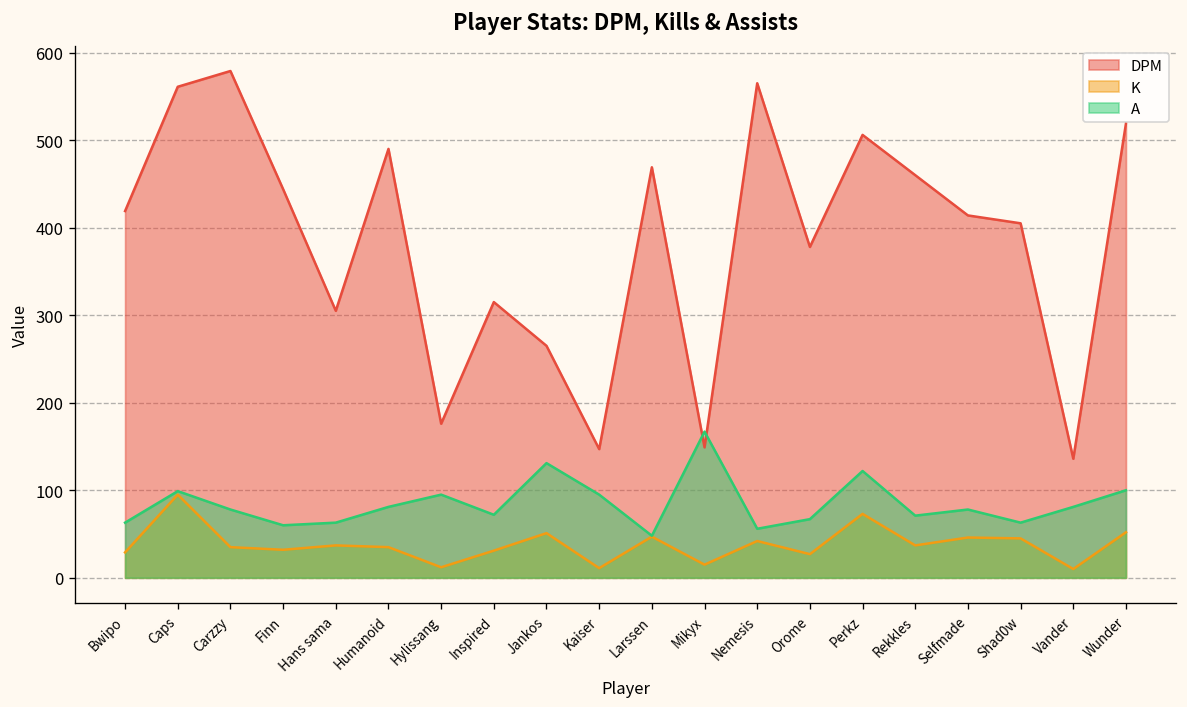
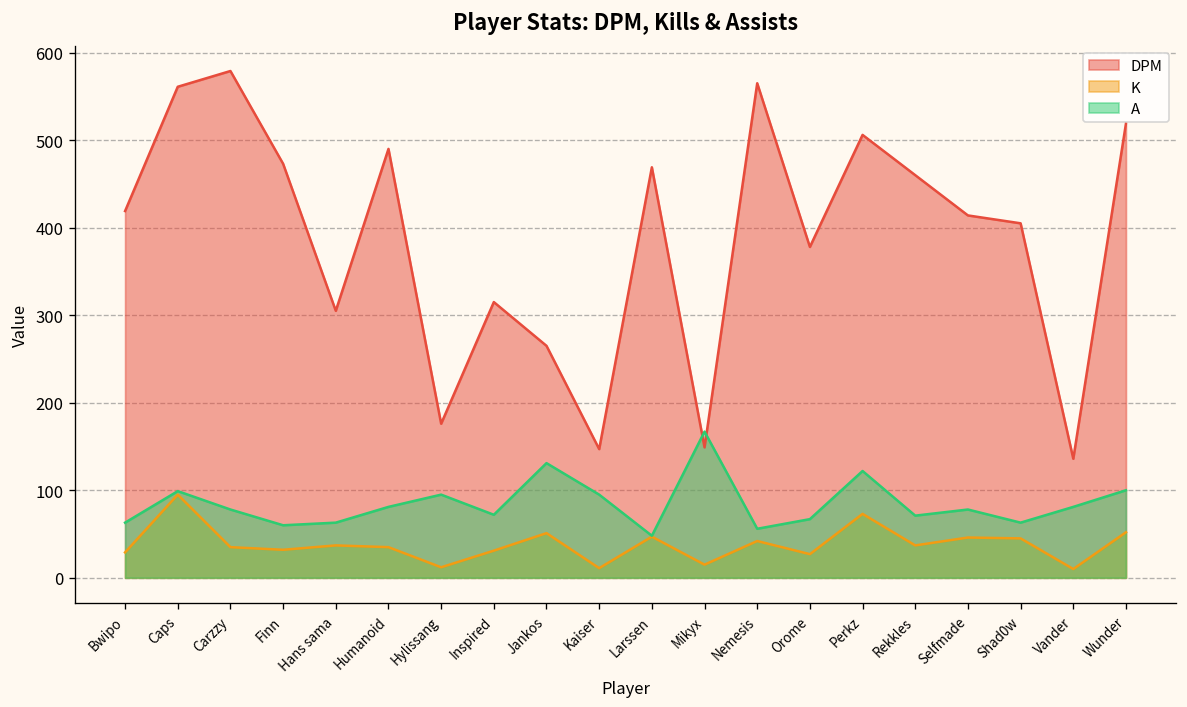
DPM, Finn: 440 -> 470
